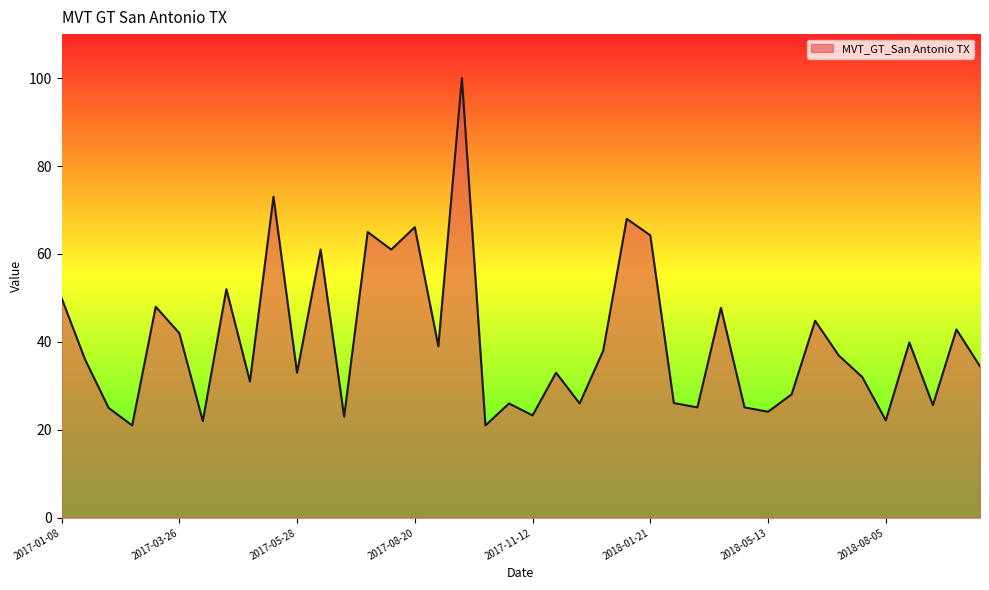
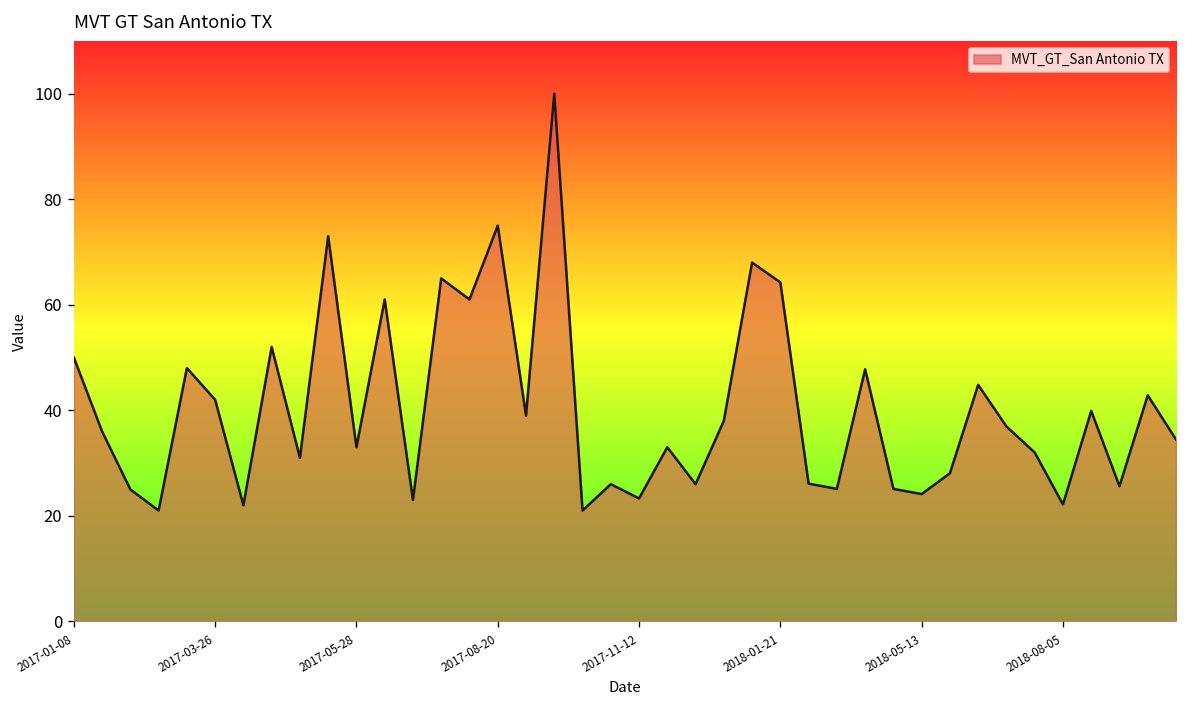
2017-08-20: 66 -> 75
